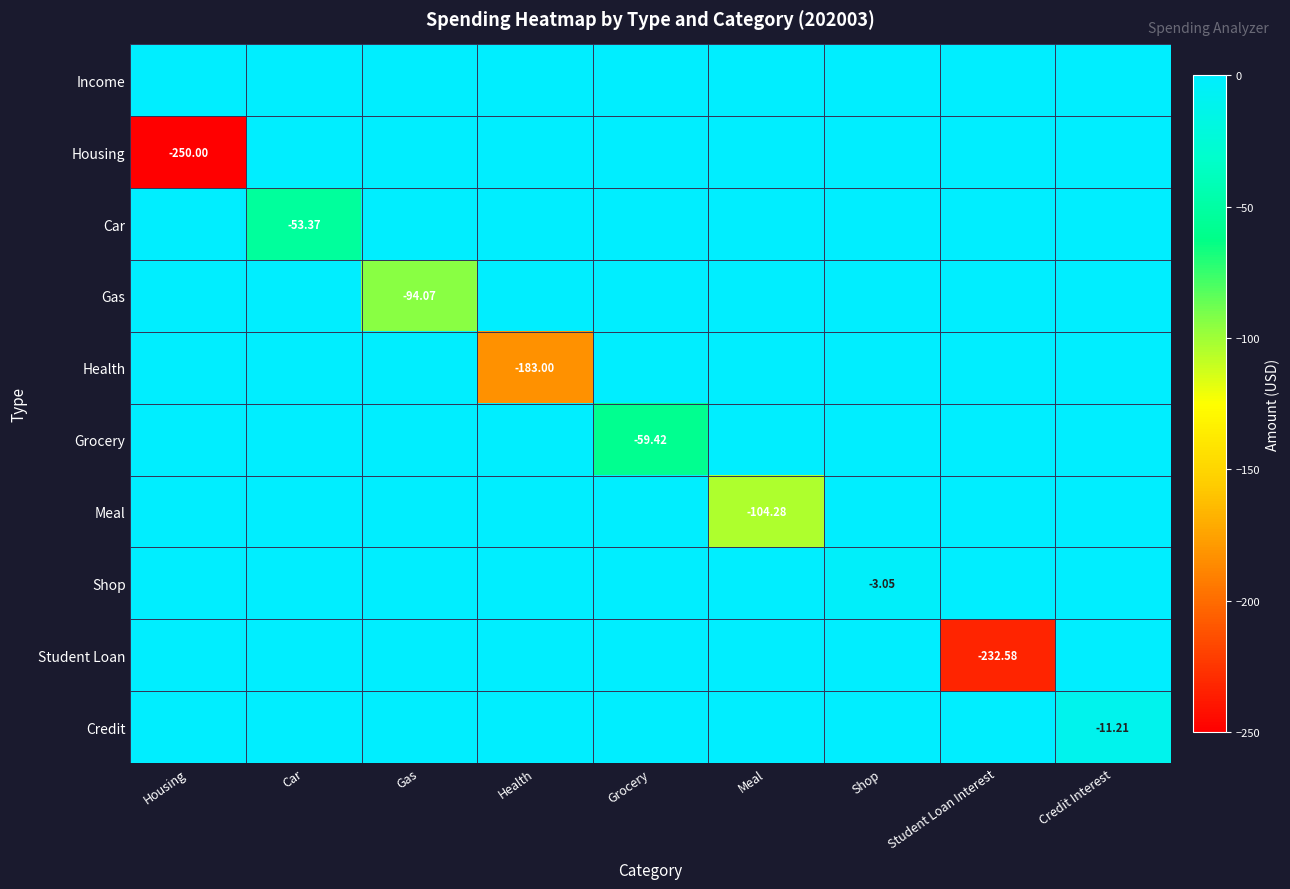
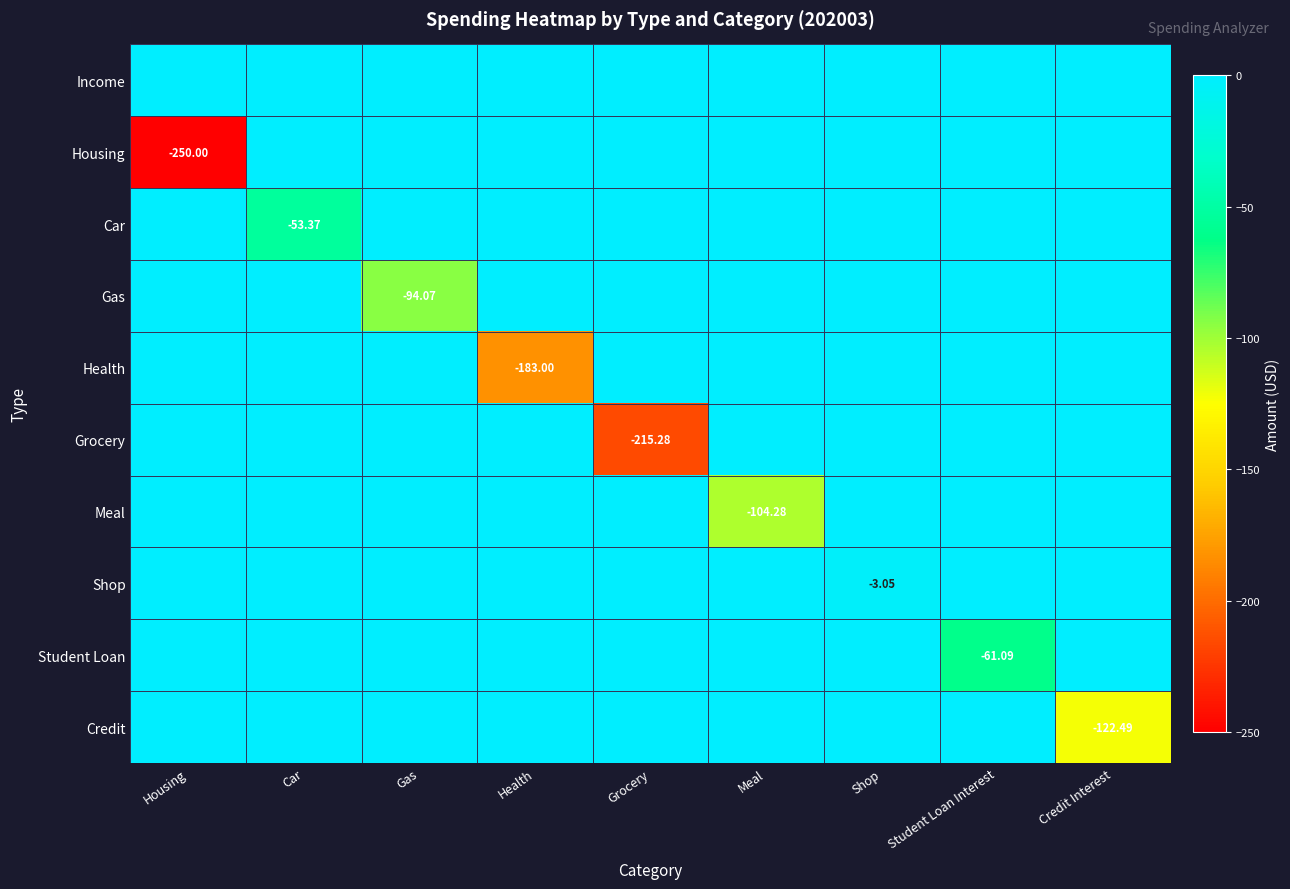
Grocery, Grocery: -59.42 -> -215.28
Student Loan, Student Loan Interest: -232.58 -> -61.09
Credit, Credit Interest: -11.21 -> -122.49
